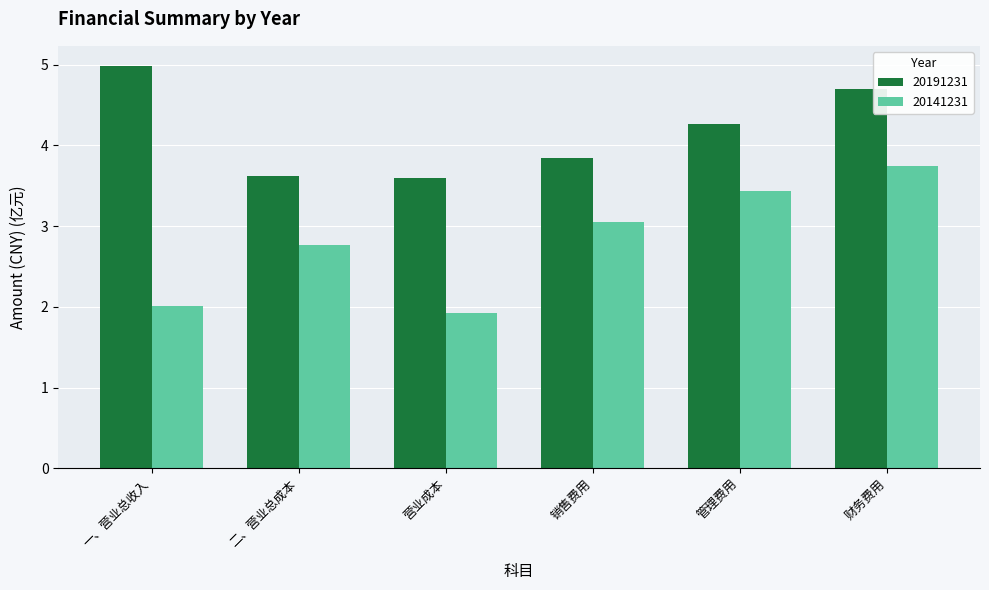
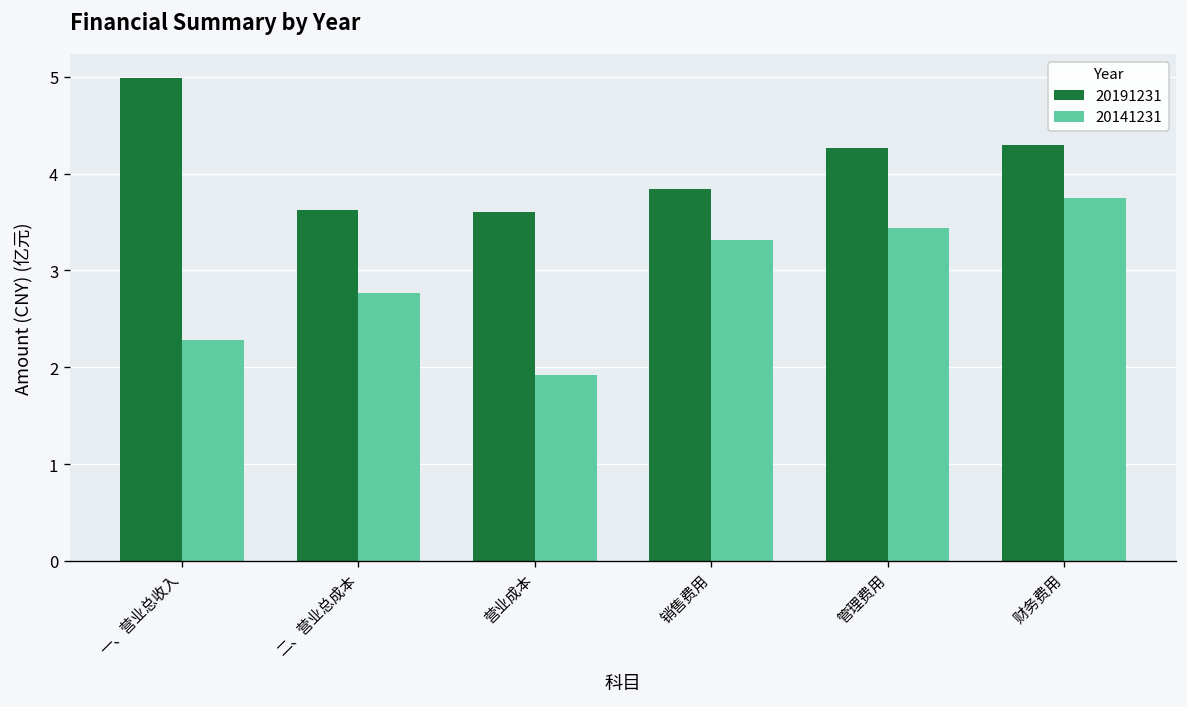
20141231, 一、营业总收入: 2.0 -> 2.3
20141231, 销售费用: 3.0 -> 3.3
20191231, 财务费用: 4.7 -> 4.3
